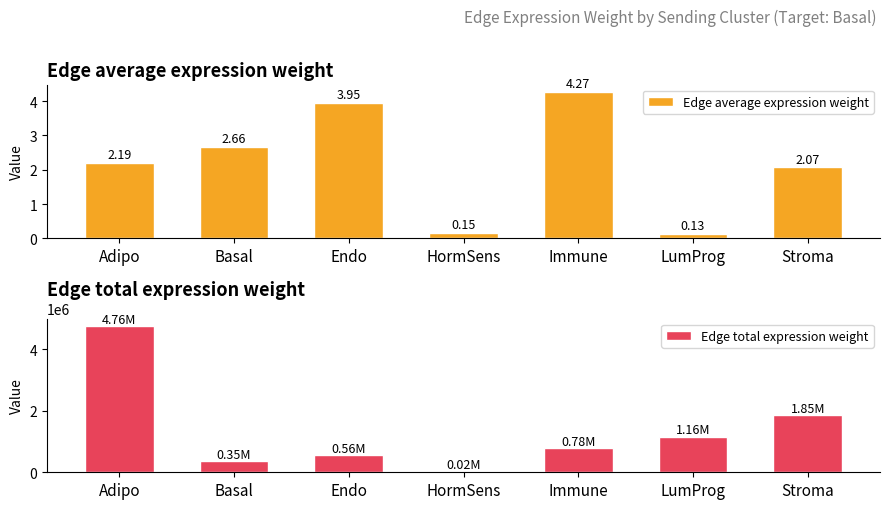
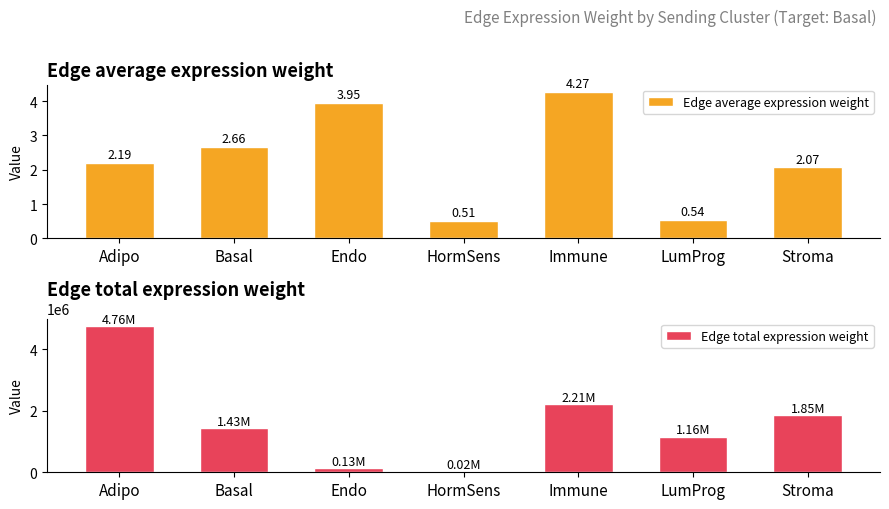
Edge average expression weight, HormSens: 0.15 -> 0.51
Edge average expression weight, LumProg: 0.13 -> 0.54
Edge total expression weight, Basal: 0.35M -> 1.43M
Edge total expression weight, Endo: 0.56M -> 0.13M
Edge total expression weight, Immune: 0.78M -> 2.21M
